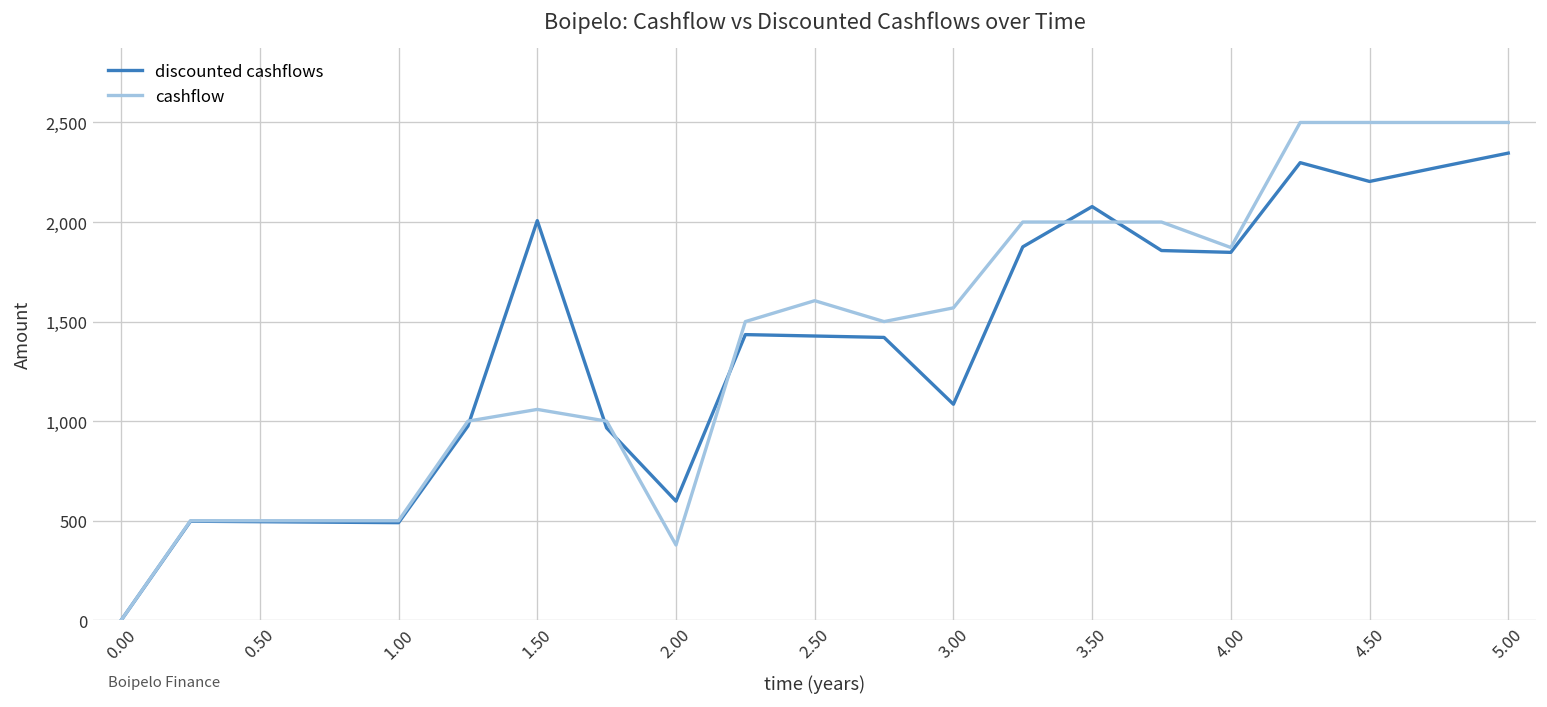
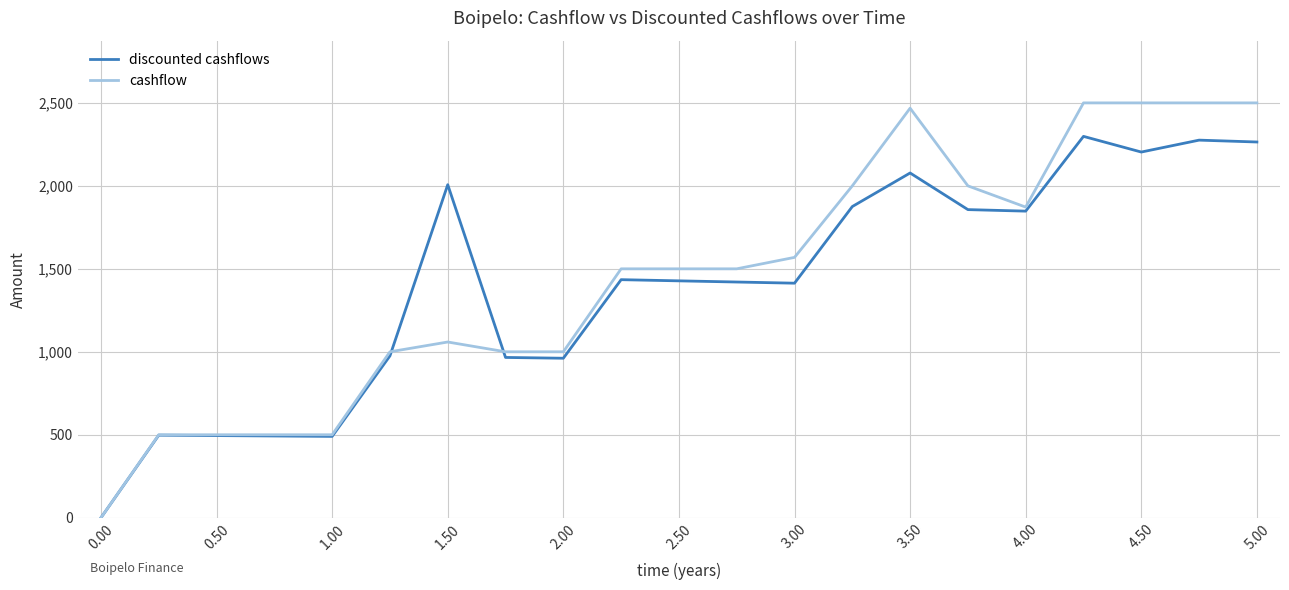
discounted cashflows, 2.00: 600 -> 960
cashflow, 2.00: 380 -> 1,000
cashflow, 2.50: 1,610 -> 1,500
discounted cashflows, 3.00: 1,080 -> 1,410
cashflow, 3.50: 2,000 -> 2,470
discounted cashflows, 5.00: 2,350 -> 2,260
